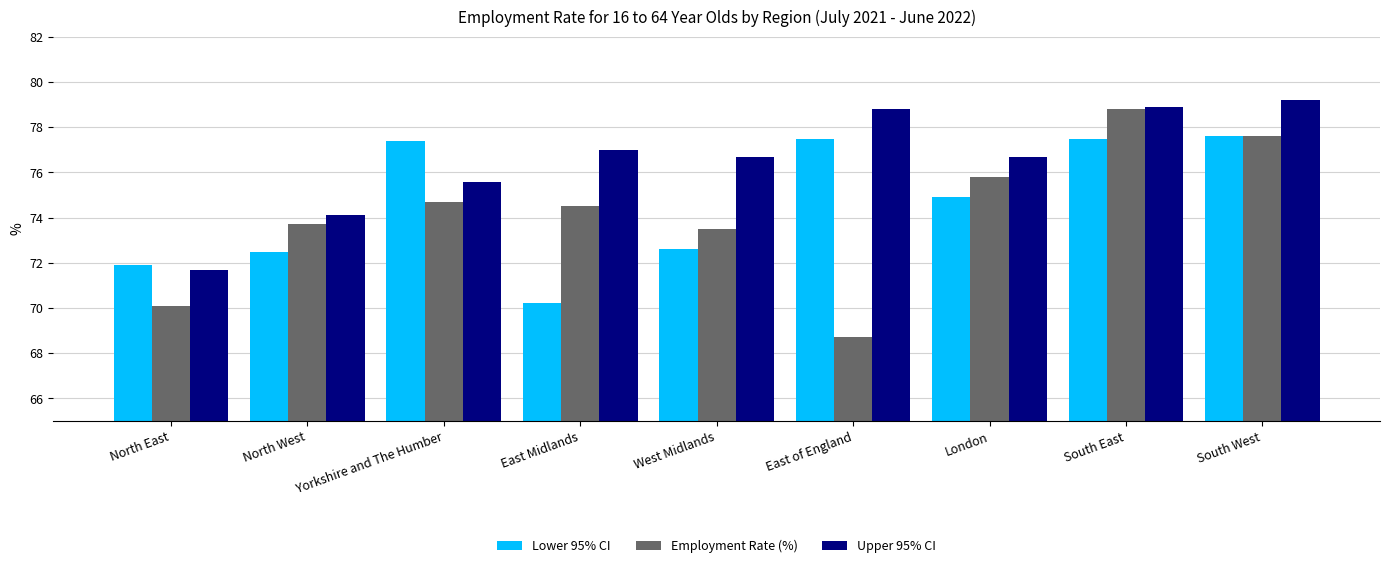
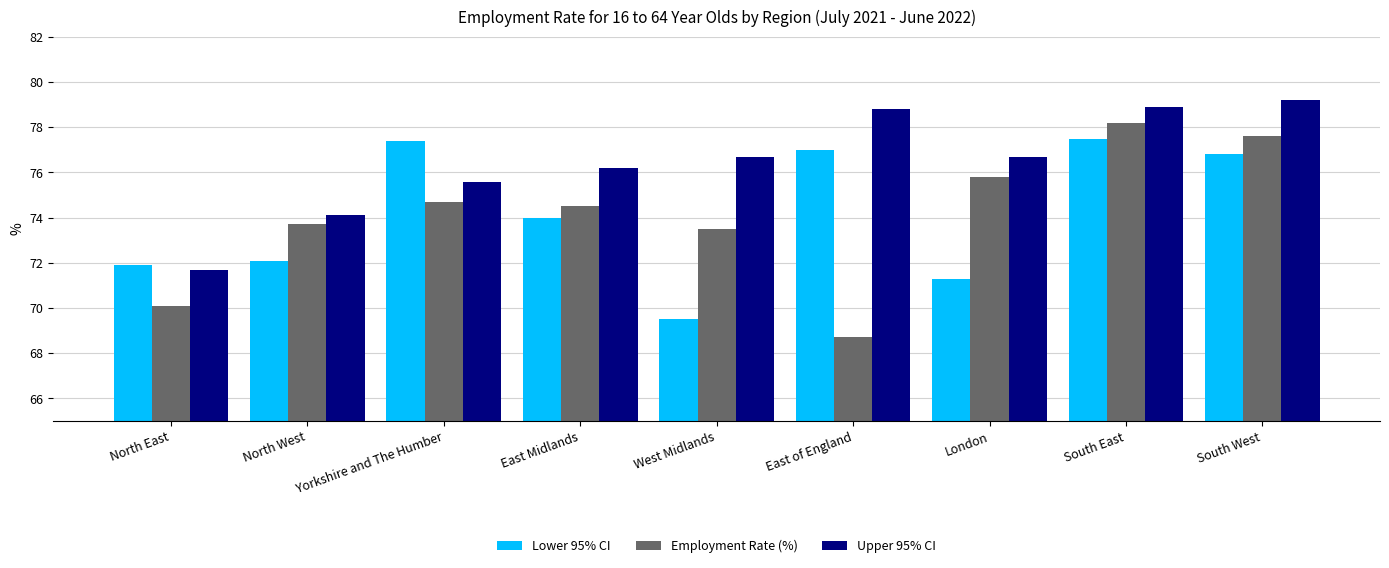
Lower 95% CI, North West: 72.5 -> 72.1
Lower 95% CI, East Midlands: 70.2 -> 74.0
Upper 95% CI, East Midlands: 77.0 -> 76.2
Lower 95% CI, West Midlands: 72.6 -> 69.5
Lower 95% CI, East of England: 77.5 -> 77.0
Lower 95% CI, London: 74.9 -> 71.3
Employment Rate (%), South East: 78.8 -> 78.2
Lower 95% CI, South West: 77.6 -> 76.8
